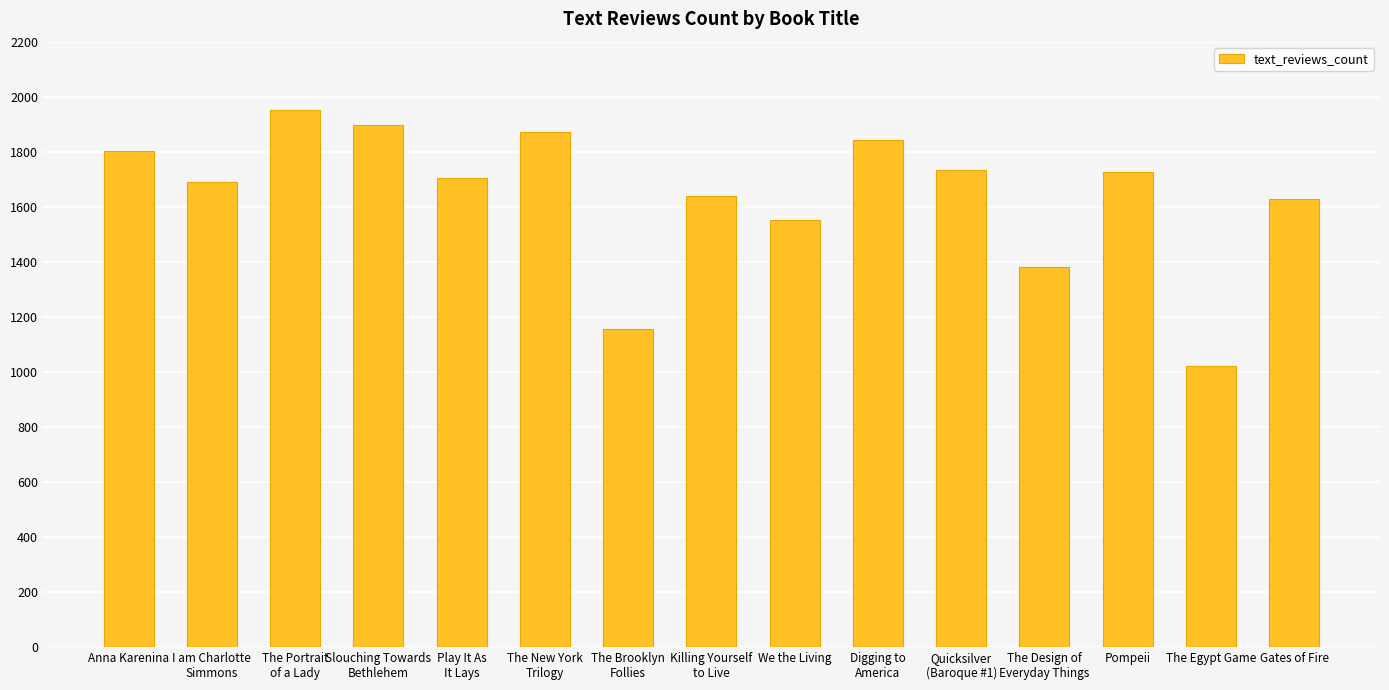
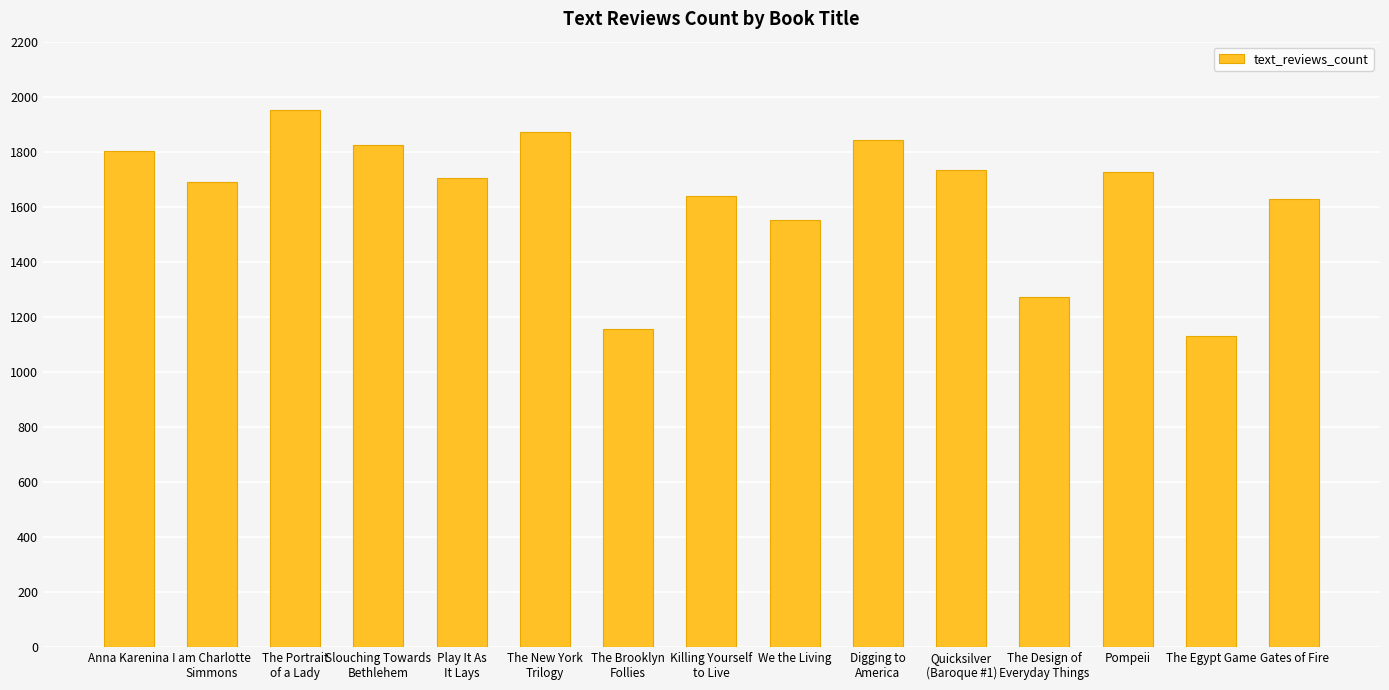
Slouching Towards Bethlehem: 1900 -> 1830
The Design of Everyday Things: 1380 -> 1270
The Egypt Game: 1020 -> 1130
